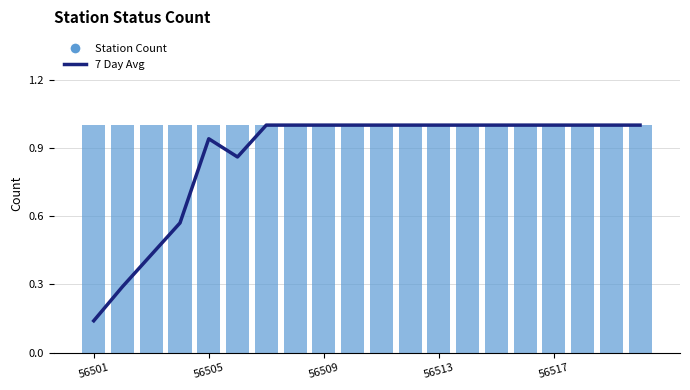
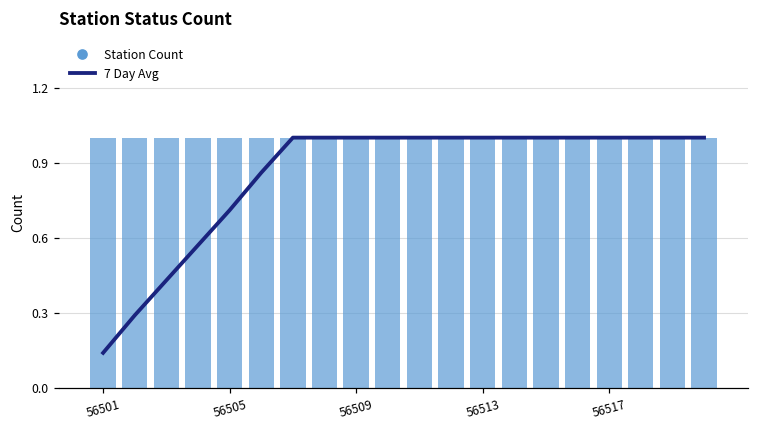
7 Day Avg, 56505: 0.94 -> 0.71
